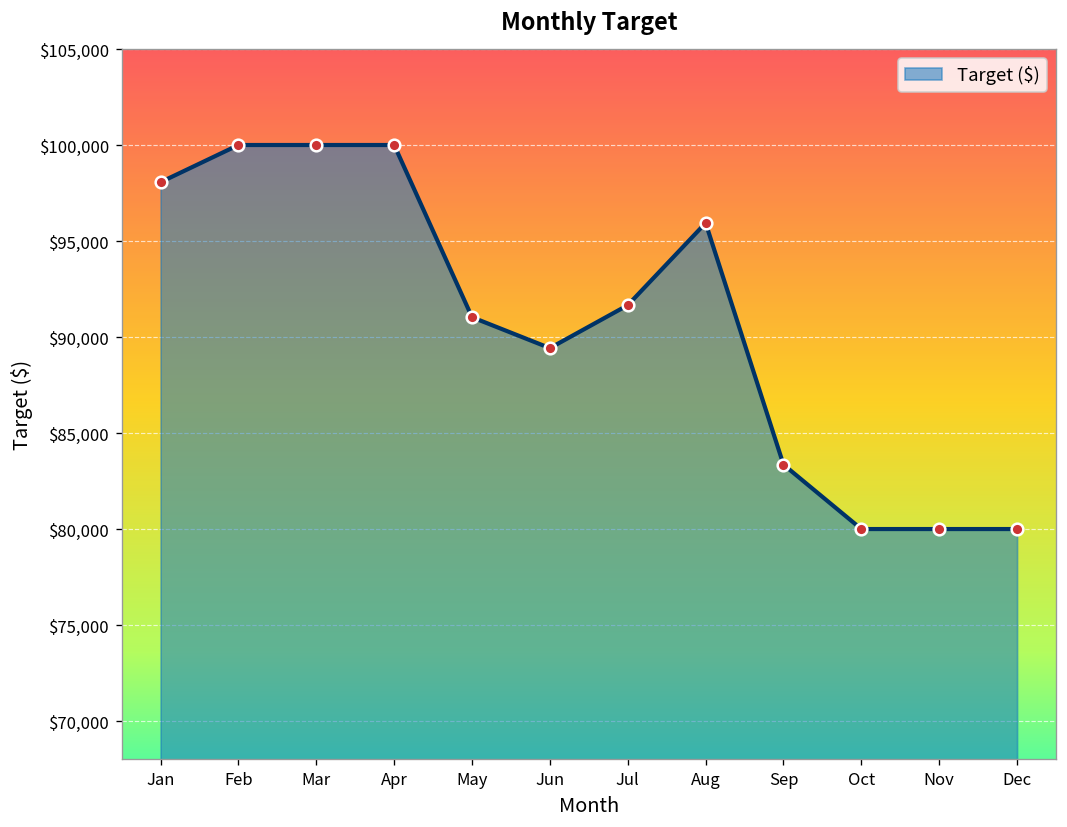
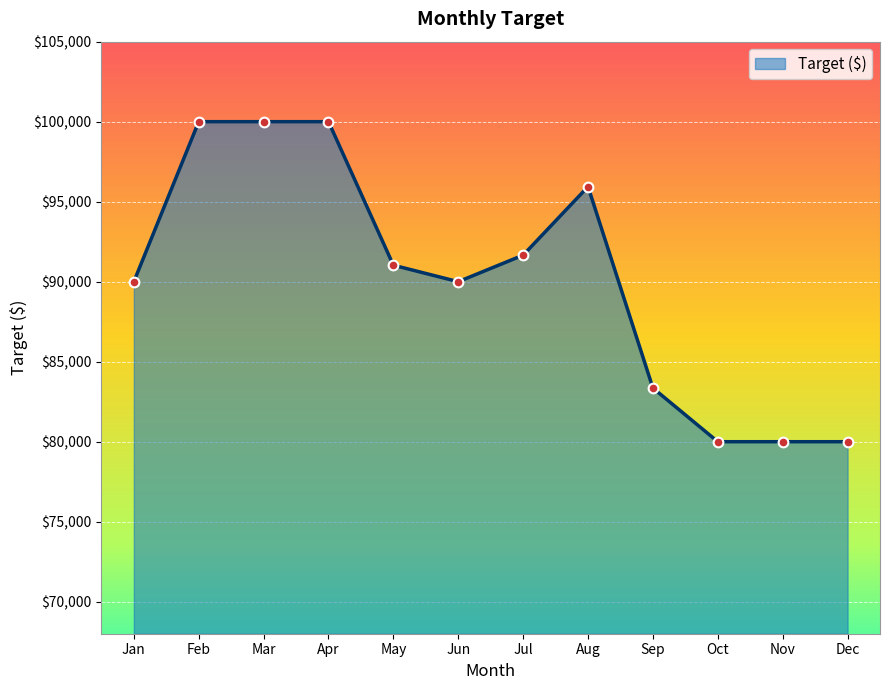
Jan: $98,100 -> $90,000
Jun: $89,400 -> $90,000
